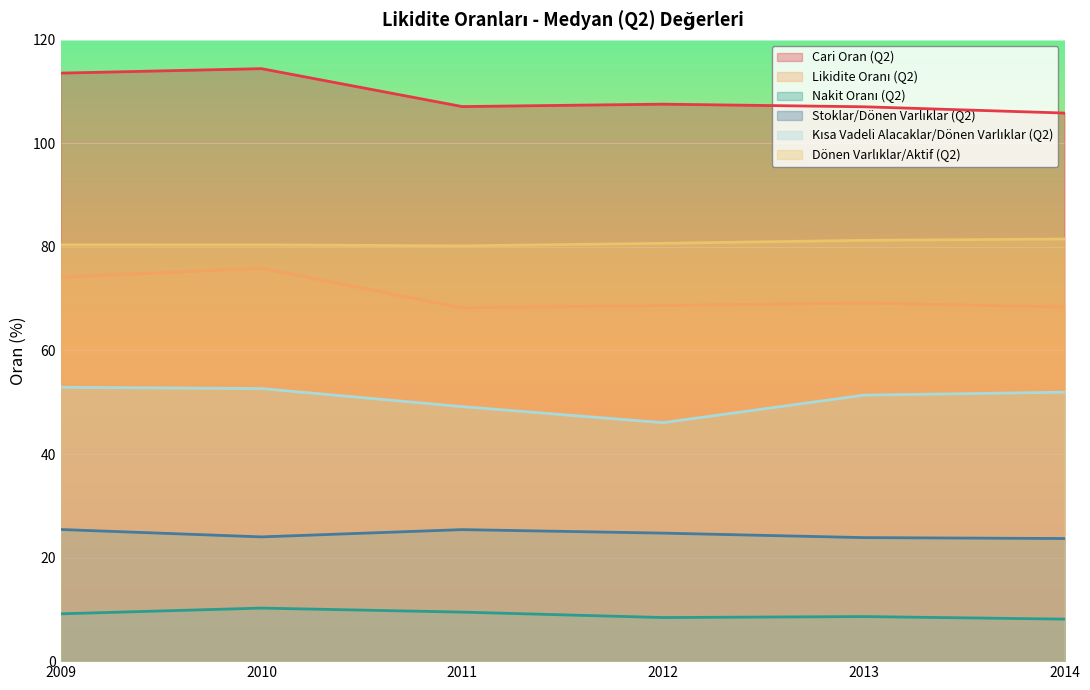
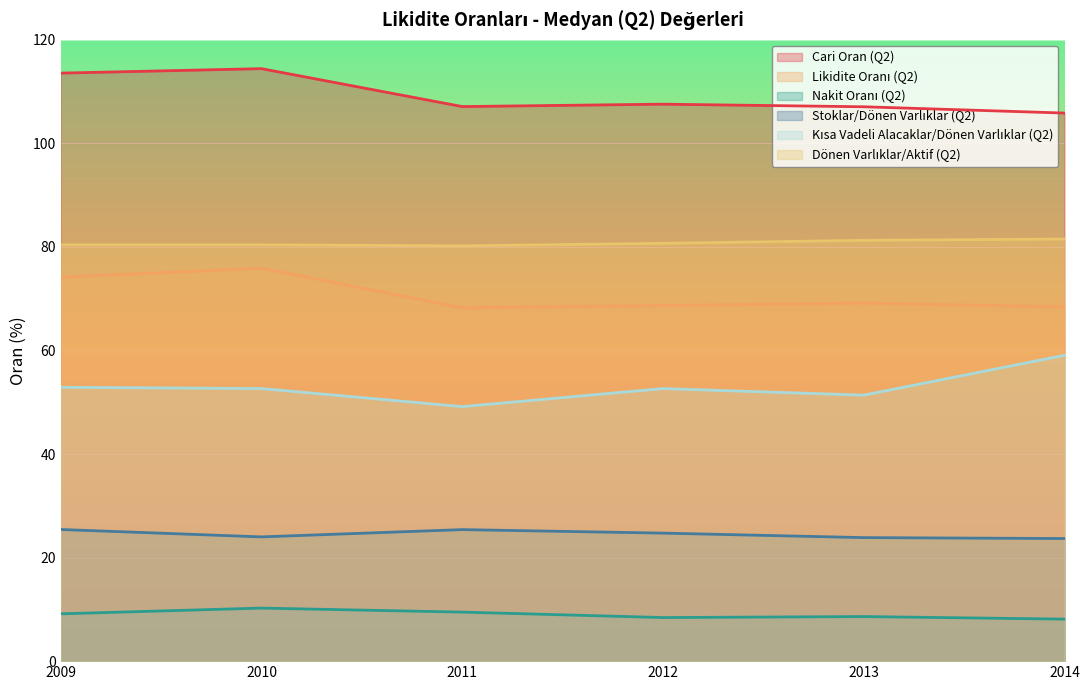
Kısa Vadeli Alacaklar/Dönen Varlıklar (Q2), 2012: 46 -> 53
Kısa Vadeli Alacaklar/Dönen Varlıklar (Q2), 2014: 52 -> 59
